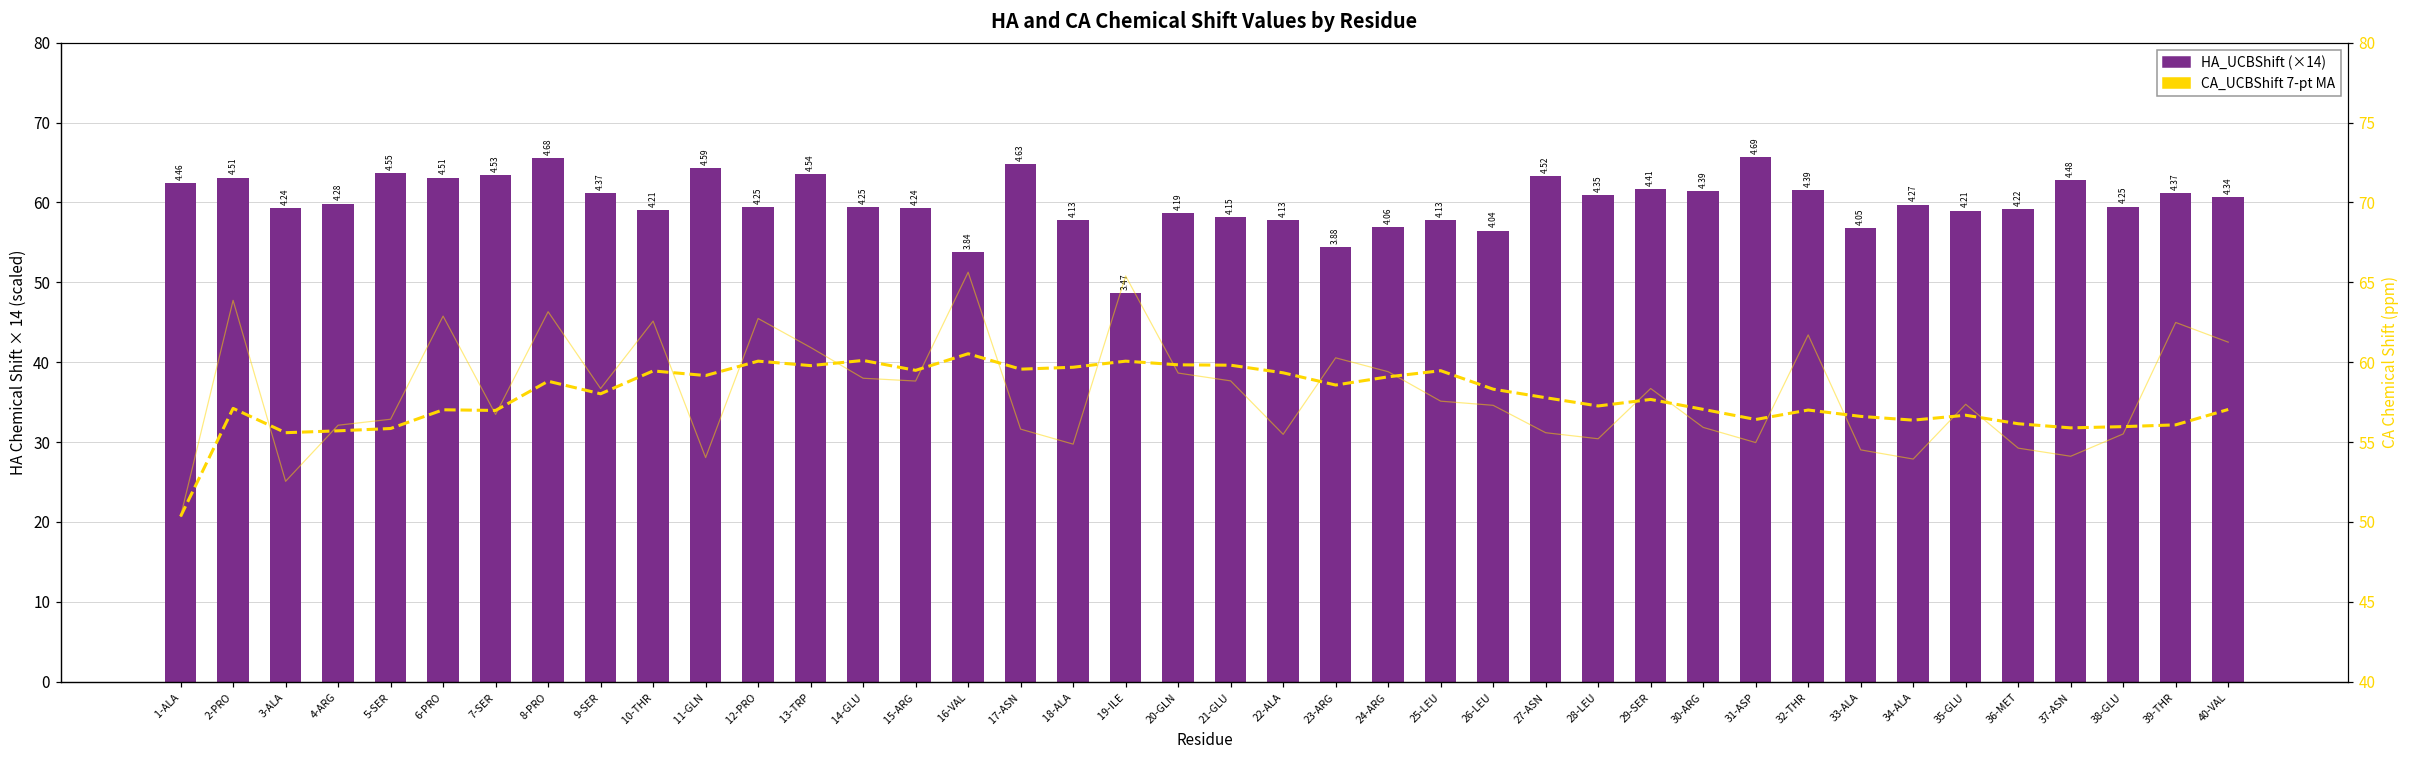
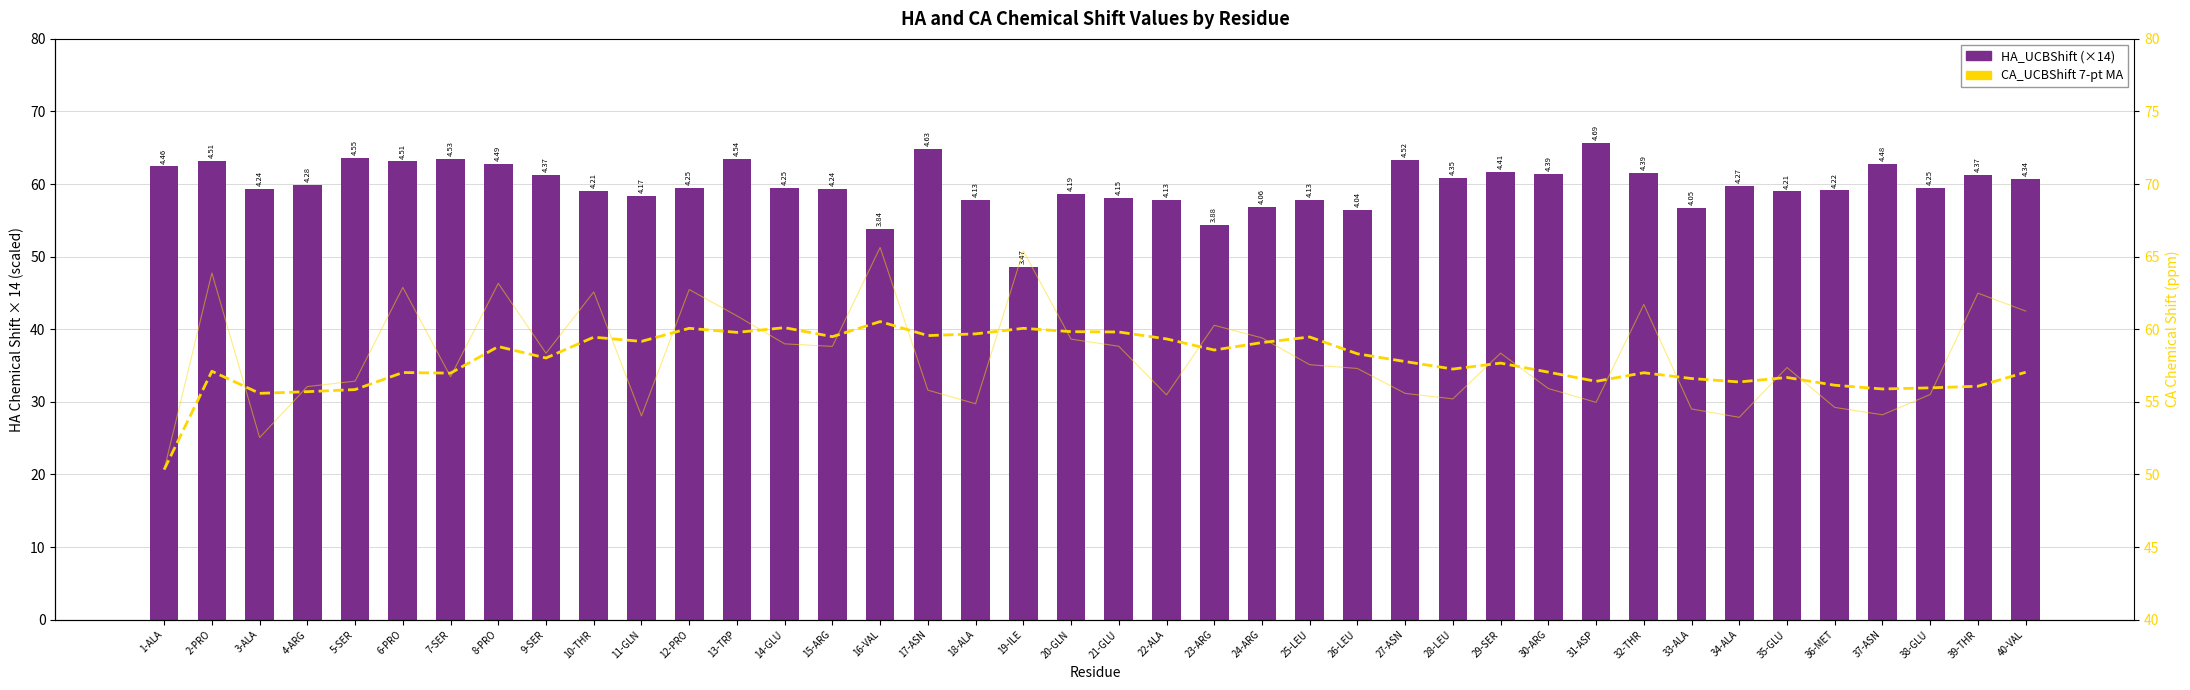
HA_UCBShift (×14), 8-PRO: 4.68 -> 4.49
HA_UCBShift (×14), 11-GLN: 4.59 -> 4.17
